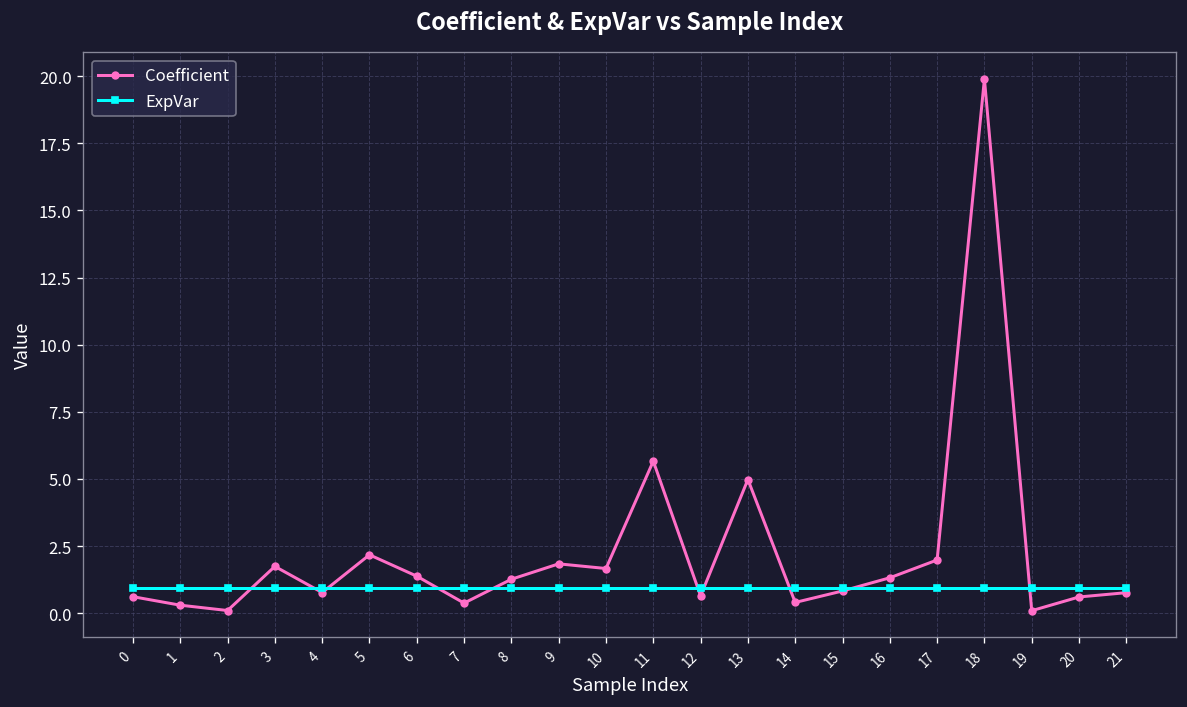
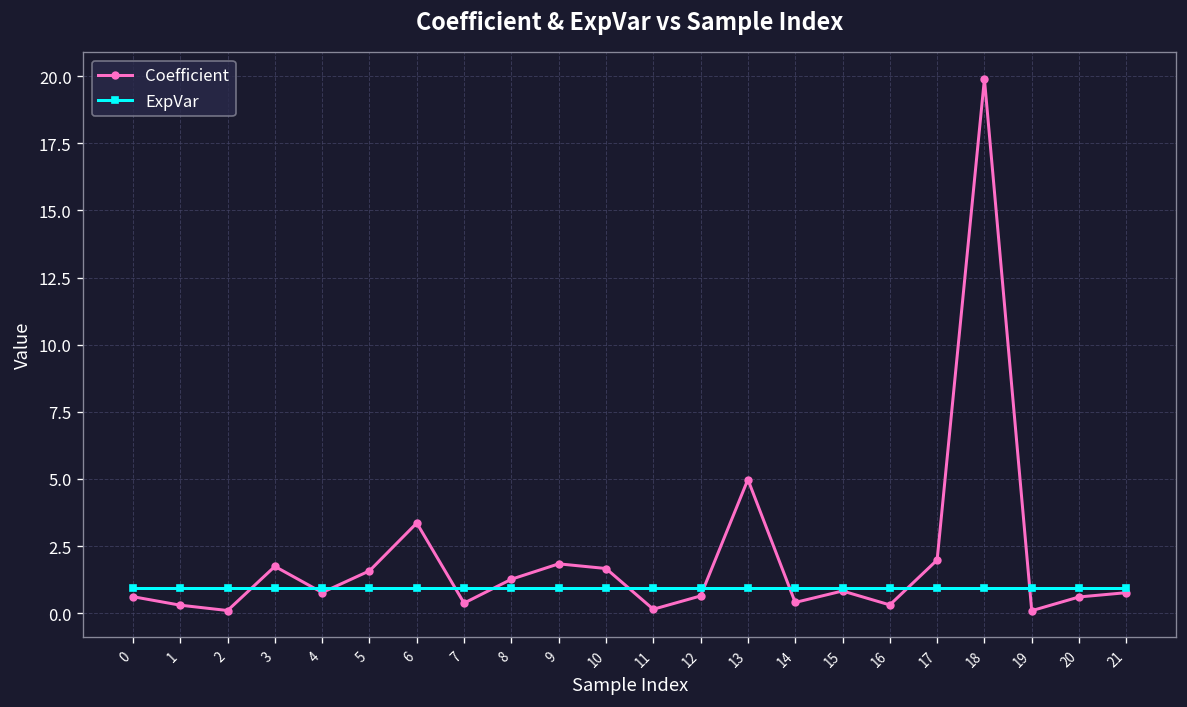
Coefficient, 5: 2.2 -> 1.6
Coefficient, 6: 1.4 -> 3.4
Coefficient, 11: 5.7 -> 0.1
Coefficient, 16: 1.3 -> 0.3
